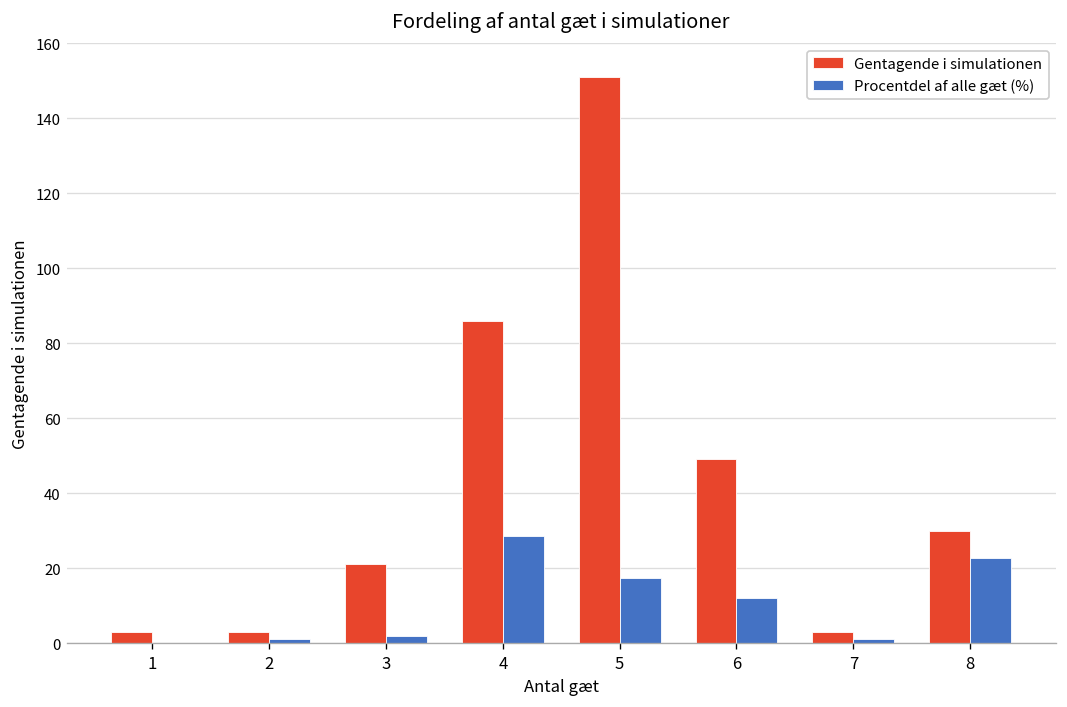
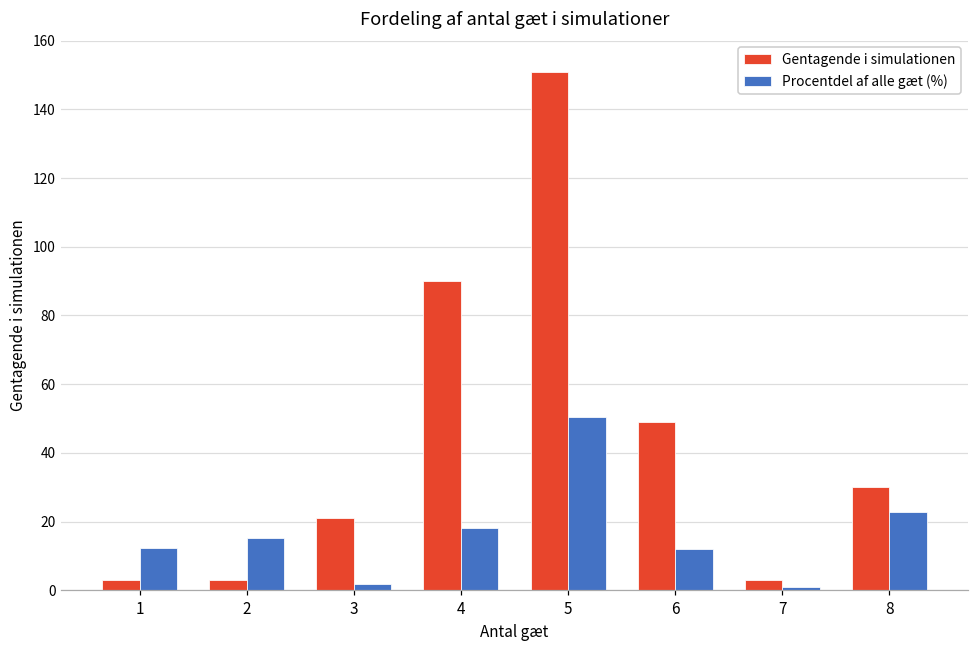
Procentdel af alle gæt (%), 1: 0 -> 12
Procentdel af alle gæt (%), 2: 1 -> 15
Gentagende i simulationen, 4: 86 -> 90
Procentdel af alle gæt (%), 4: 29 -> 18
Procentdel af alle gæt (%), 5: 17 -> 50
